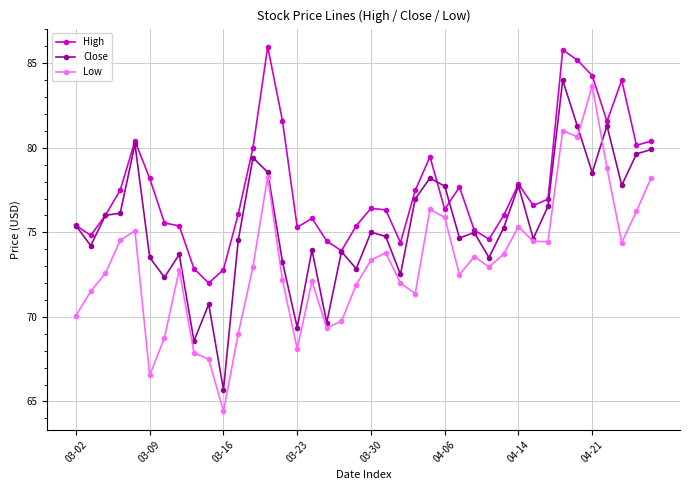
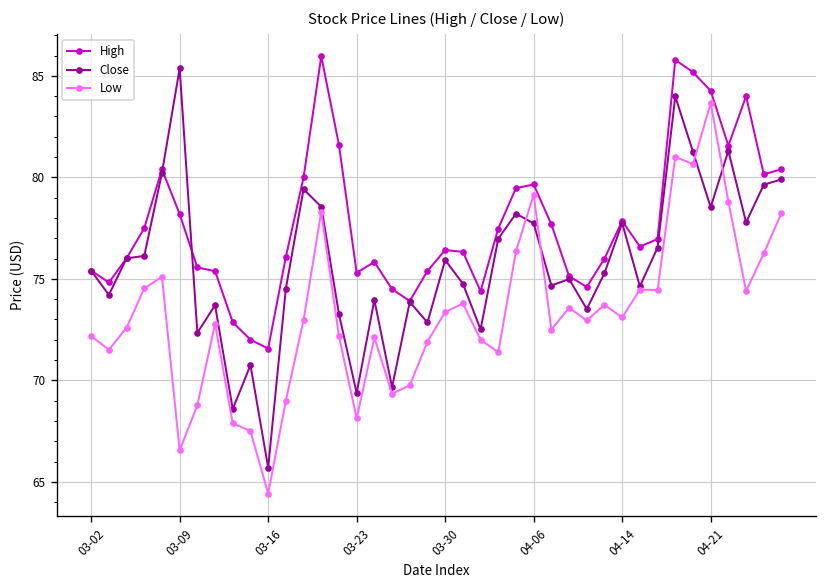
Low, 03-02: 70.1 -> 72.2
Close, 03-09: 73.5 -> 85.4
High, 03-16: 72.8 -> 71.6
Close, 03-30: 75.0 -> 75.9
High, 04-06: 76.4 -> 79.7
Low, 04-06: 75.9 -> 79.1
Low, 04-14: 75.3 -> 73.1
